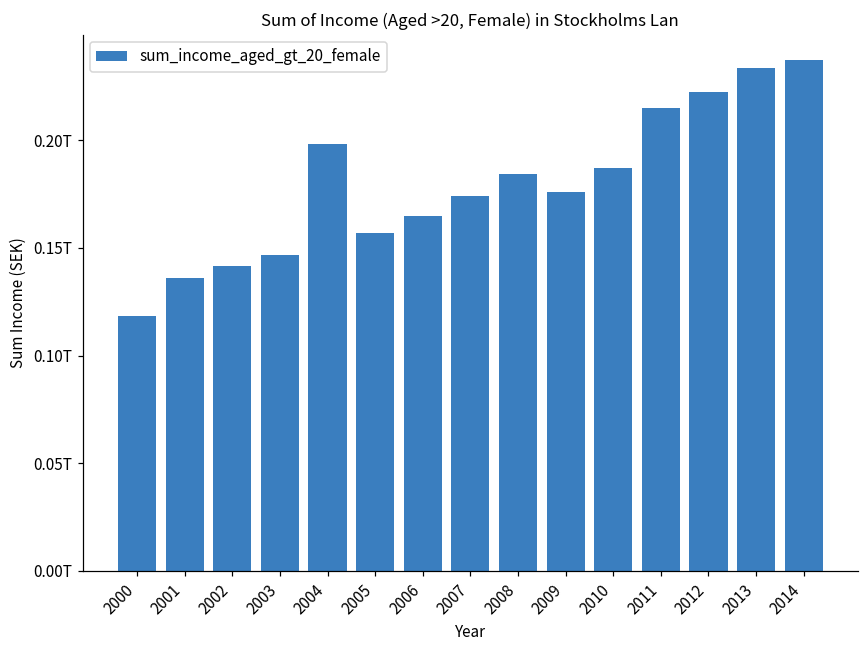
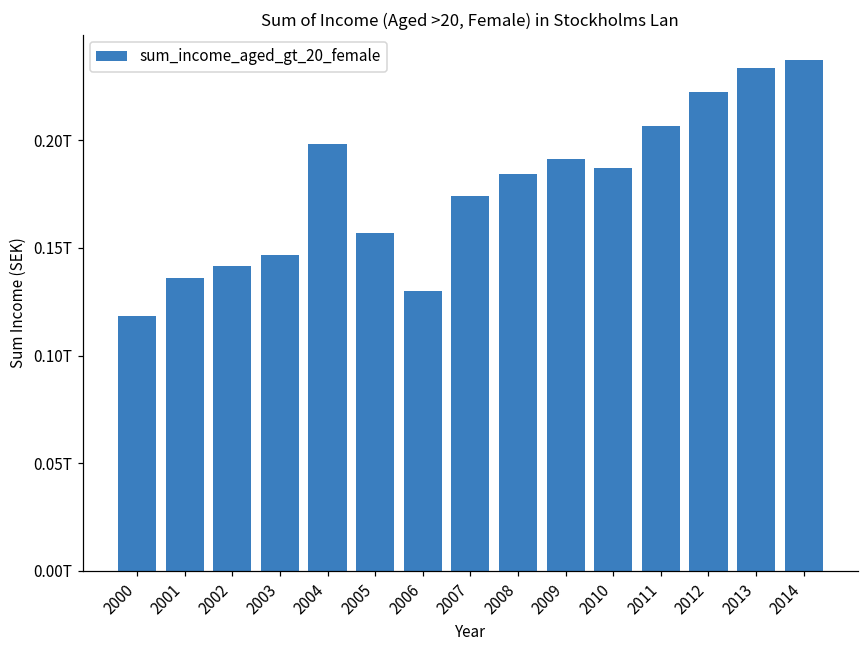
2006: 0.165T -> 0.130T
2009: 0.176T -> 0.191T
2011: 0.215T -> 0.207T
